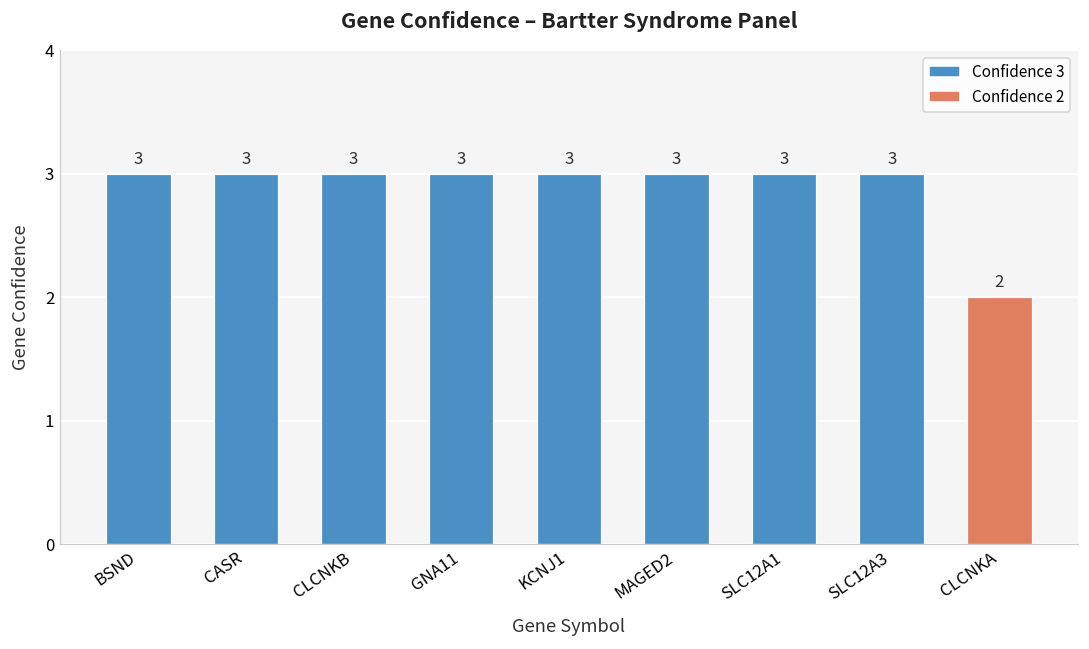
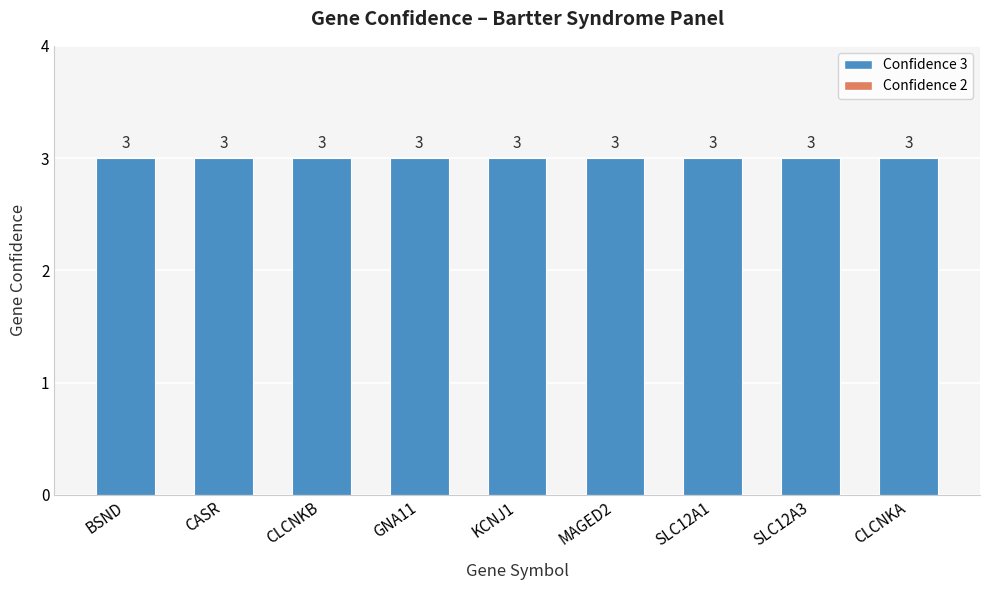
CLCNKA: 2 -> 3
